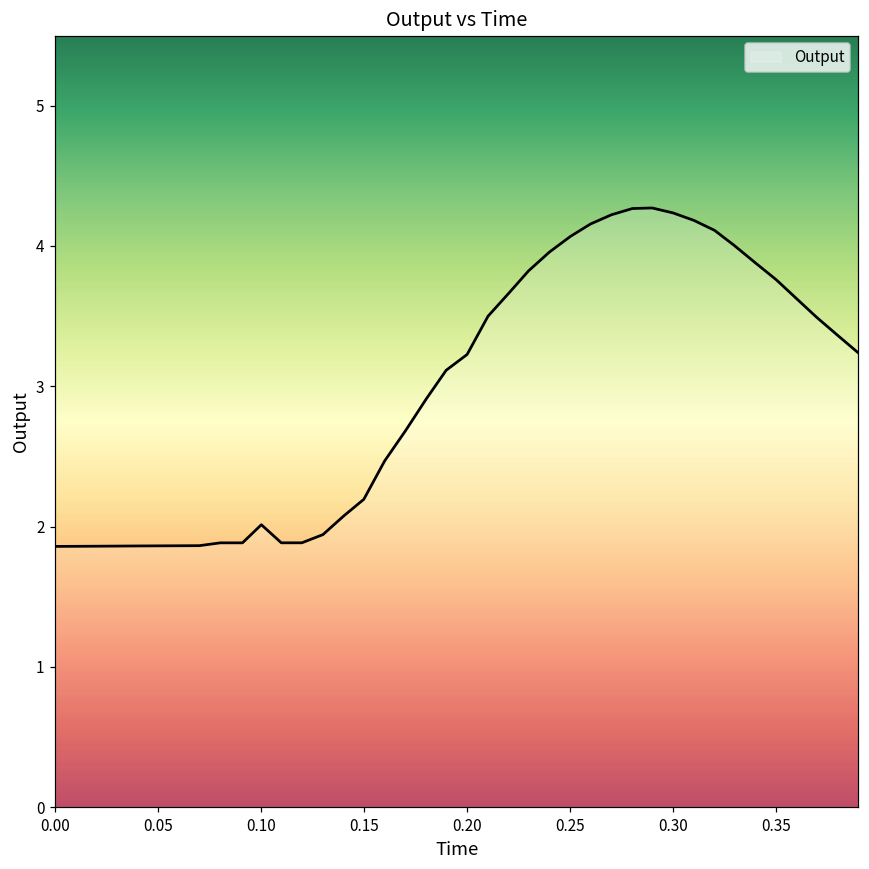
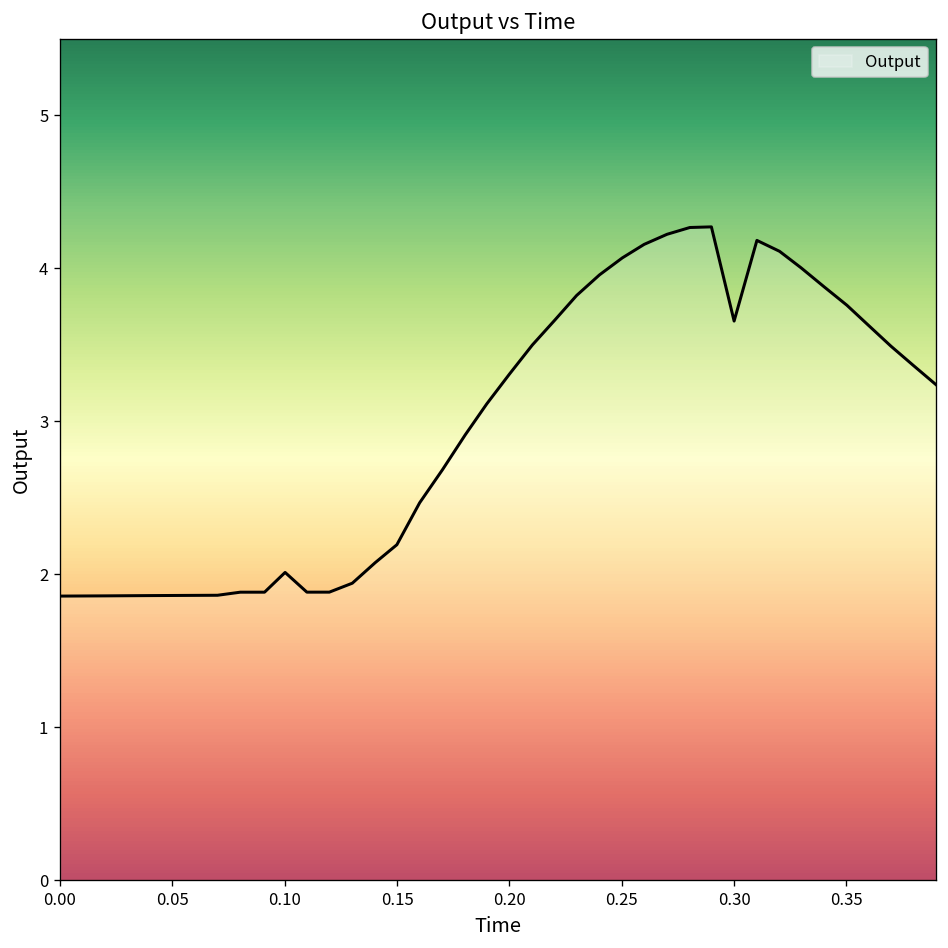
0.20: 3.23 -> 3.31
0.30: 4.24 -> 3.66
